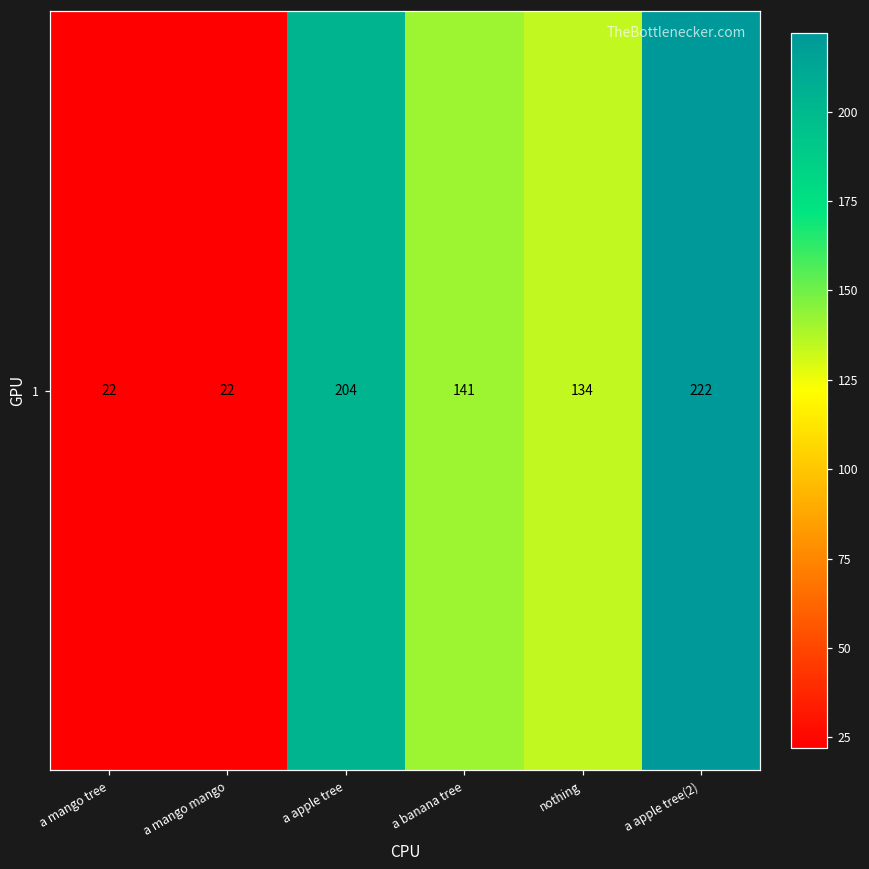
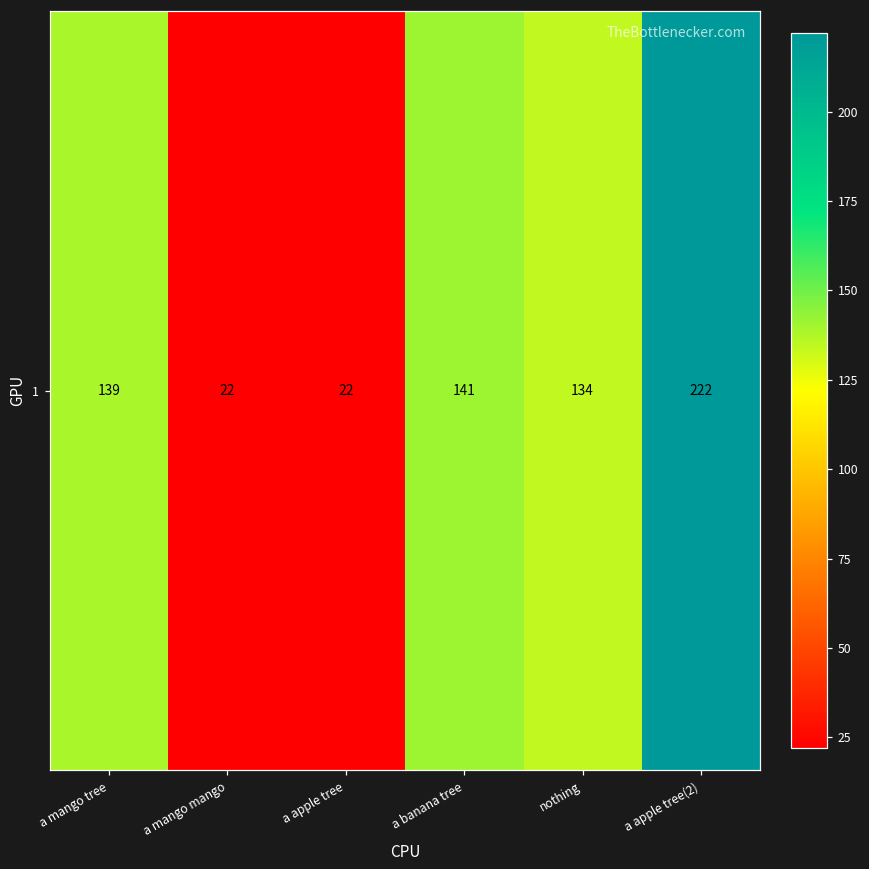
1, a mango tree: 22 -> 139
1, a apple tree: 204 -> 22
